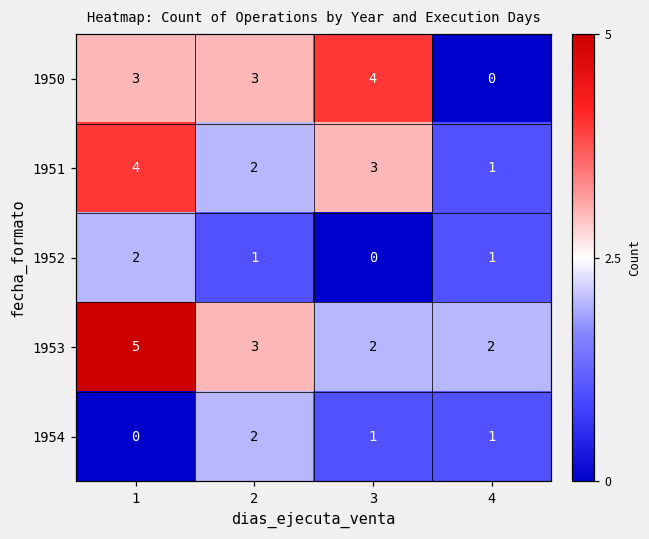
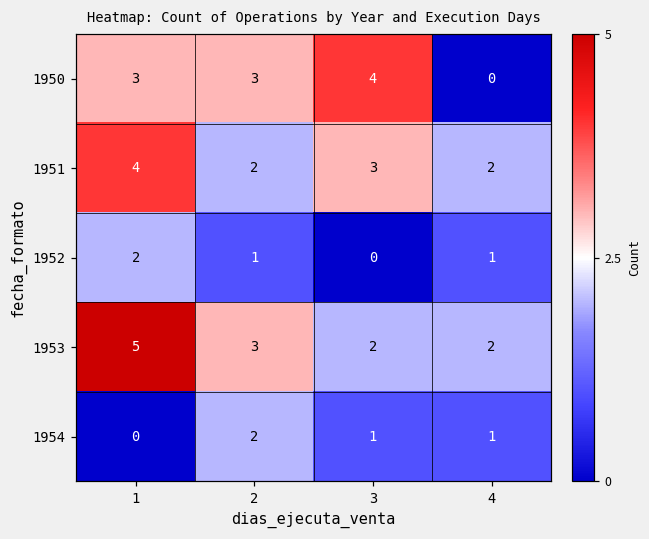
1951, 4: 1 -> 2
